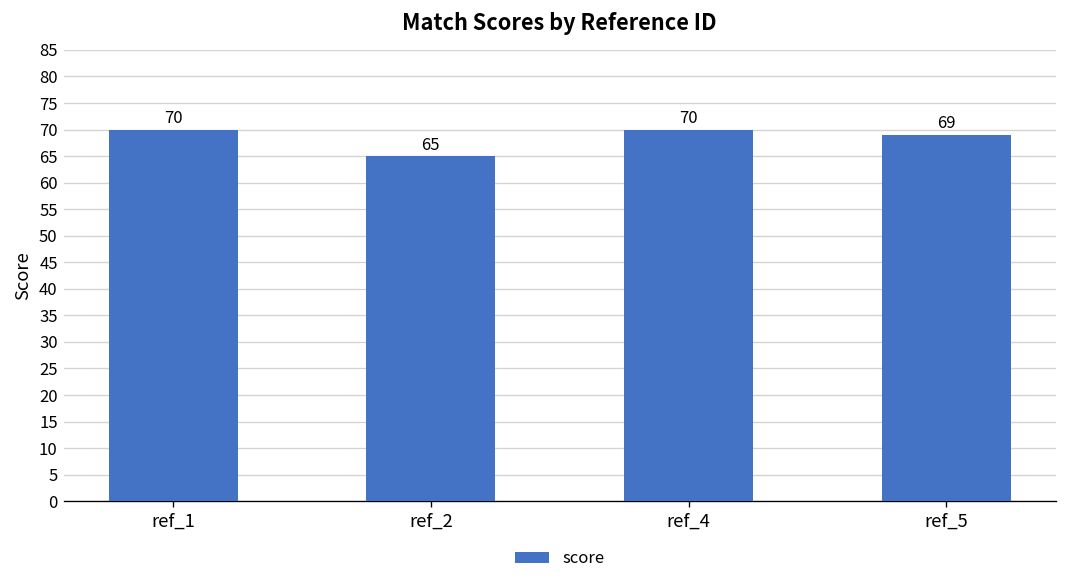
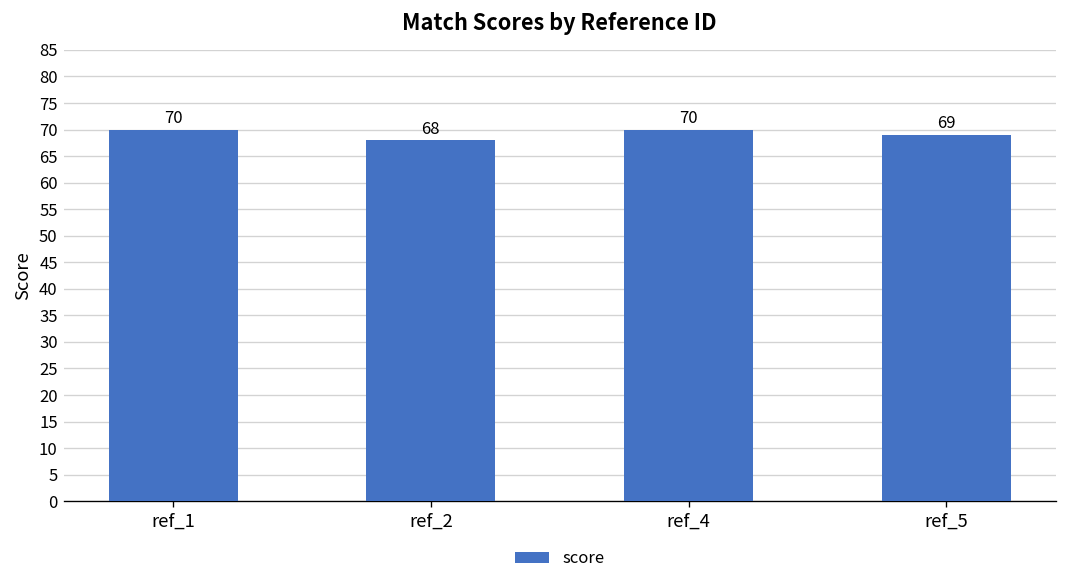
ref_2: 65 -> 68
